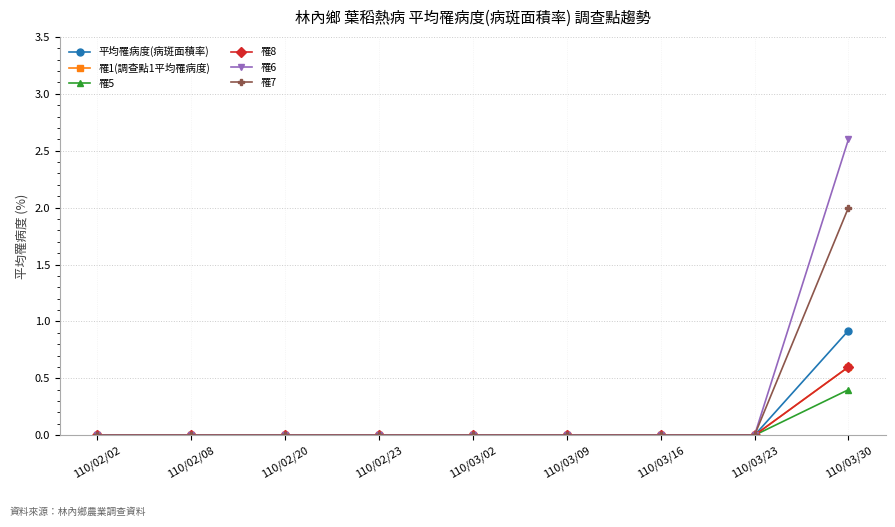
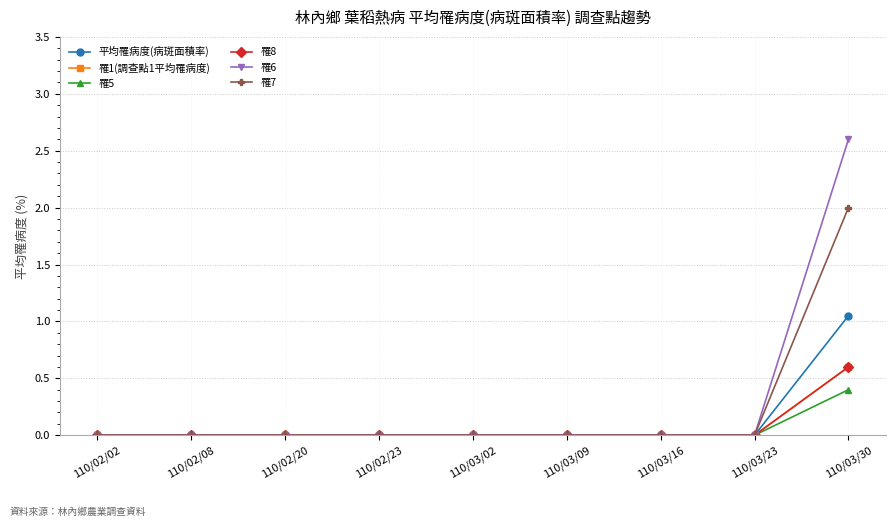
平均罹病度(病斑面積率), 110/03/30: 0.92 -> 1.05
